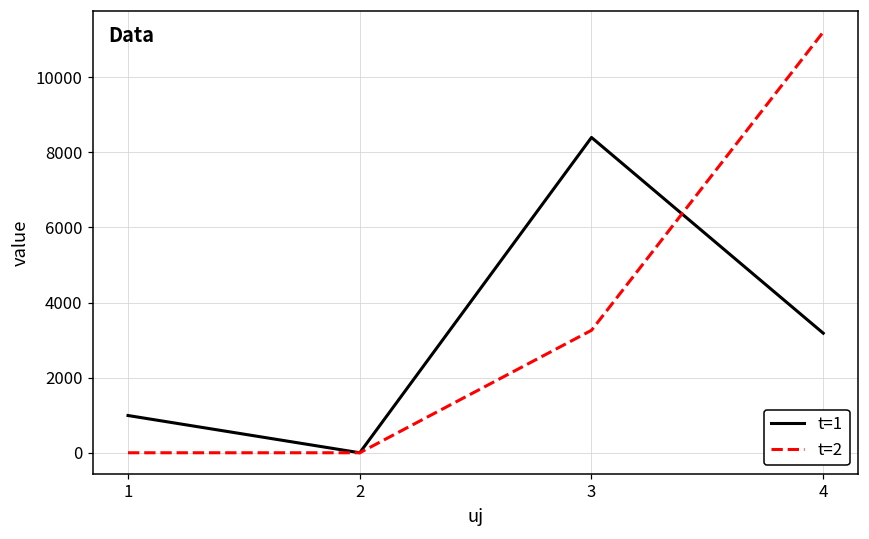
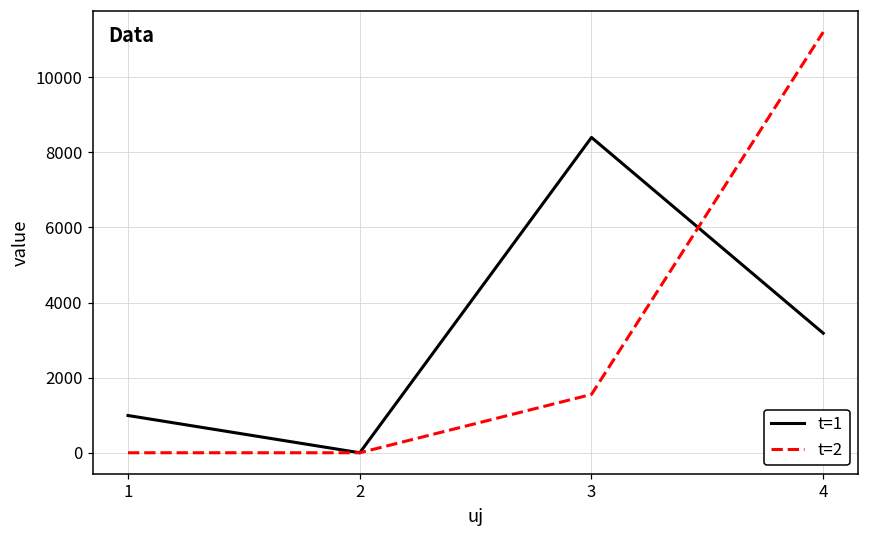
t=2, 3: 3300 -> 1600
